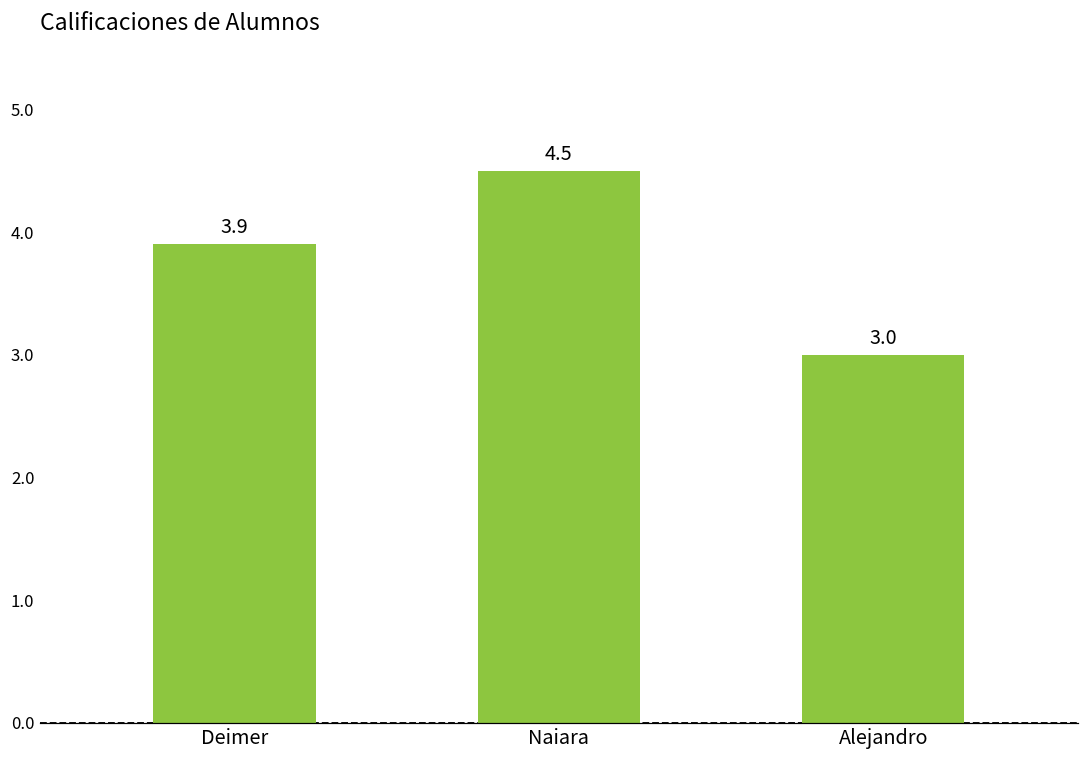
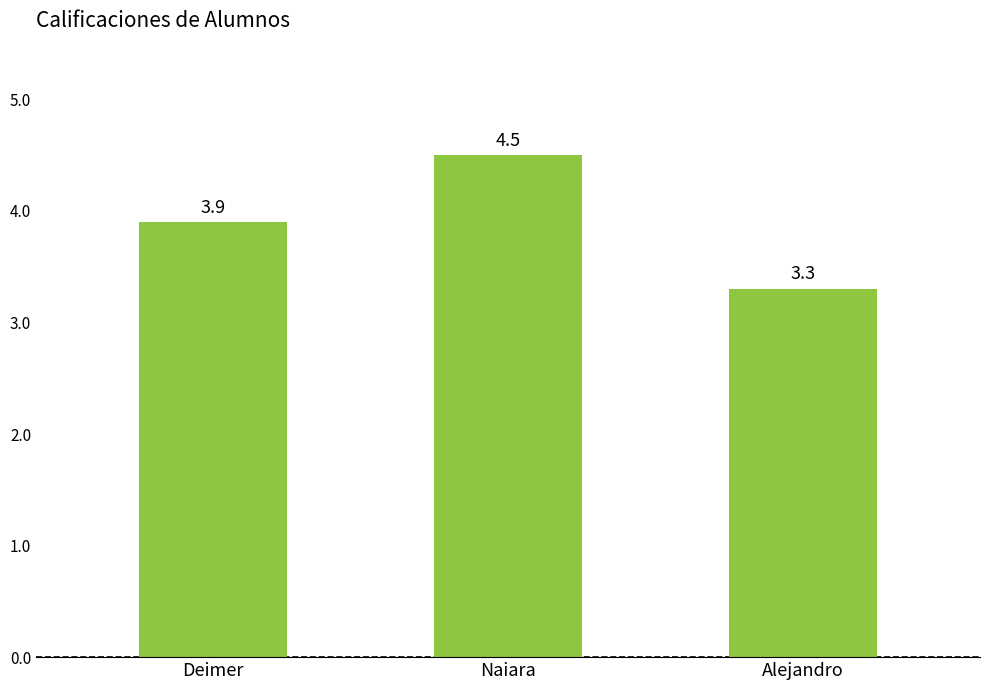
Alejandro: 3.0 -> 3.3
